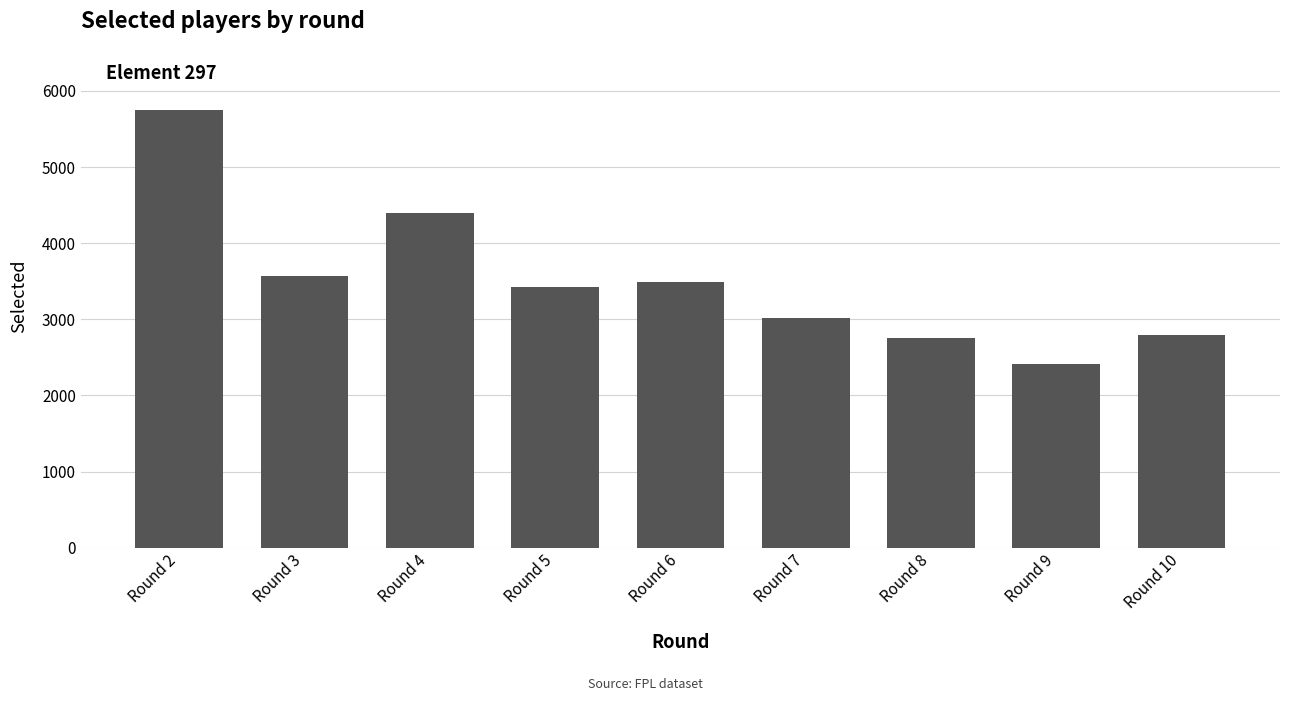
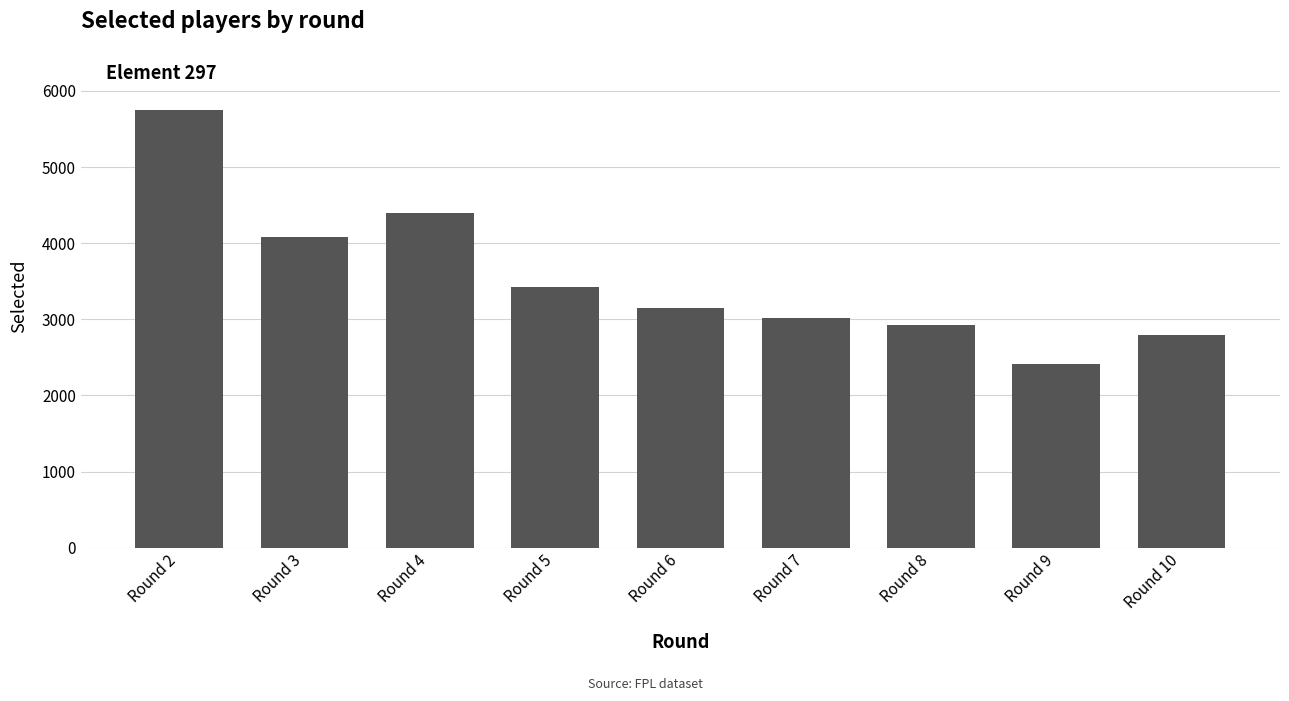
Round 3: 3600 -> 4100
Round 6: 3500 -> 3100
Round 8: 2800 -> 2900
